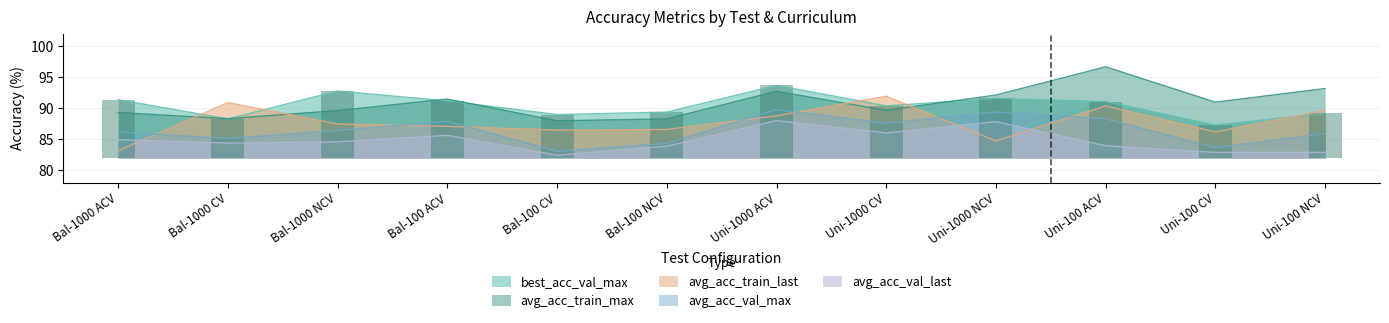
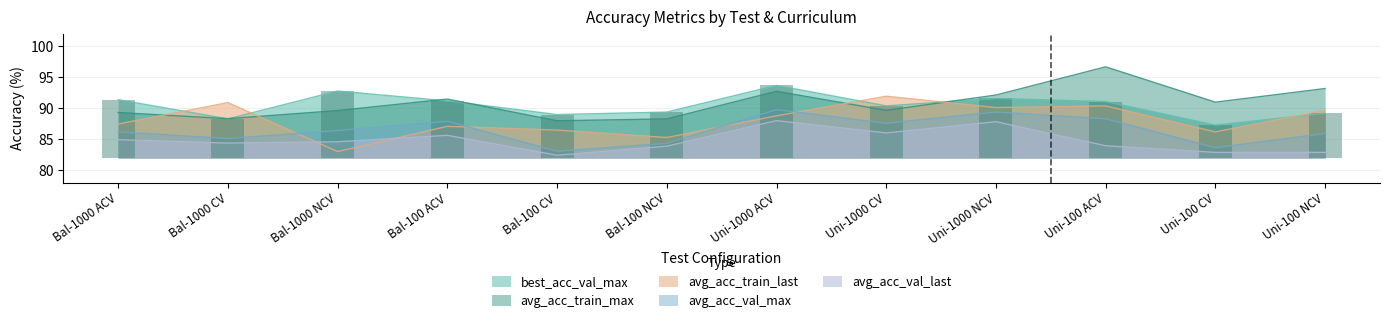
avg_acc_train_last, Bal-1000 ACV: 83 -> 87
avg_acc_train_last, Bal-1000 NCV: 87 -> 83
avg_acc_train_last, Bal-100 NCV: 87 -> 85
avg_acc_train_last, Uni-1000 NCV: 85 -> 90
